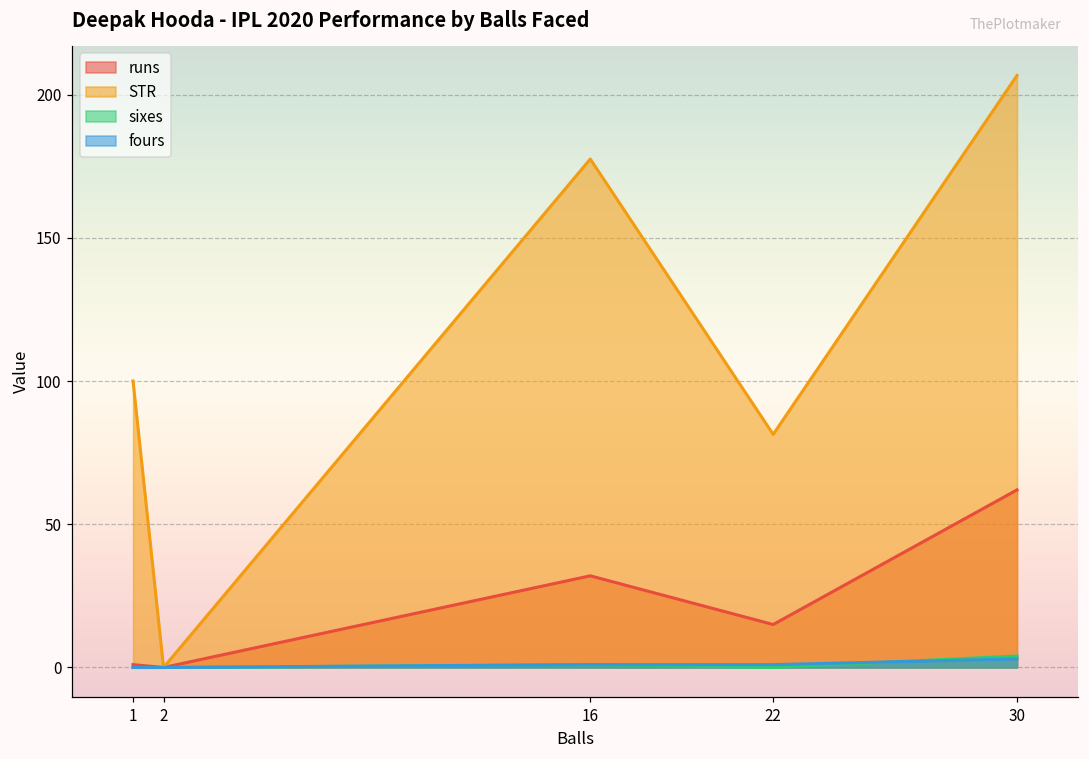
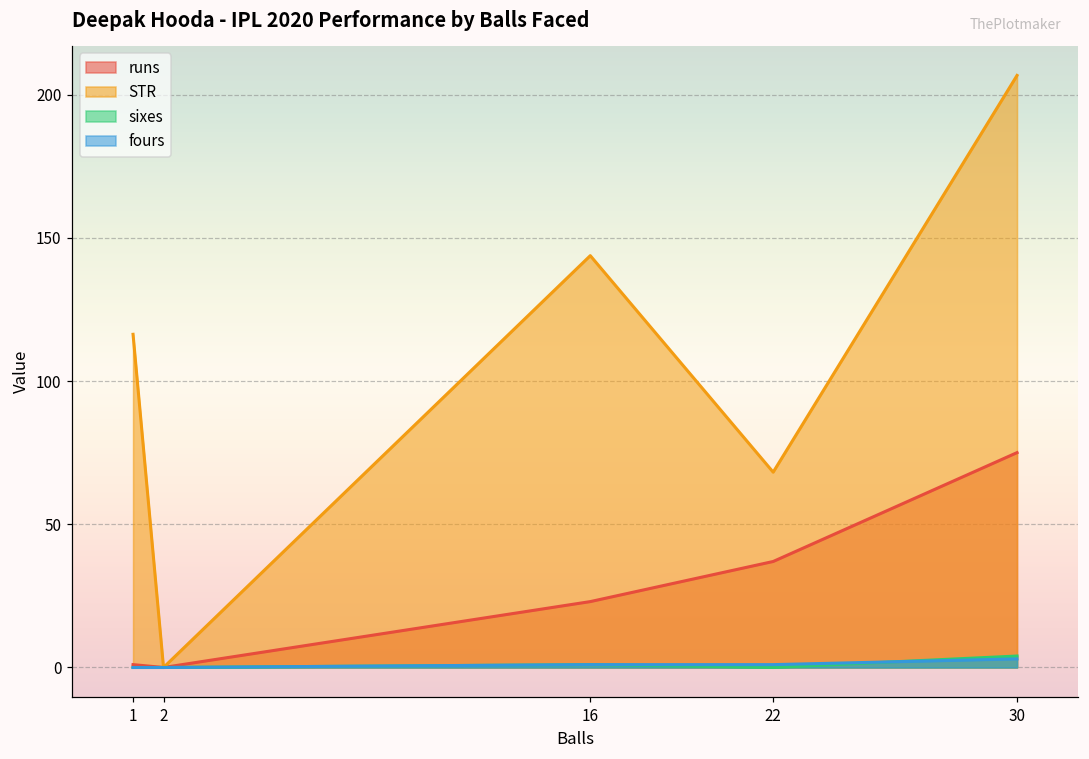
STR, 1: 100 -> 116
runs, 16: 32 -> 23
STR, 16: 177 -> 144
runs, 22: 15 -> 37
STR, 22: 81 -> 68
runs, 30: 62 -> 75
